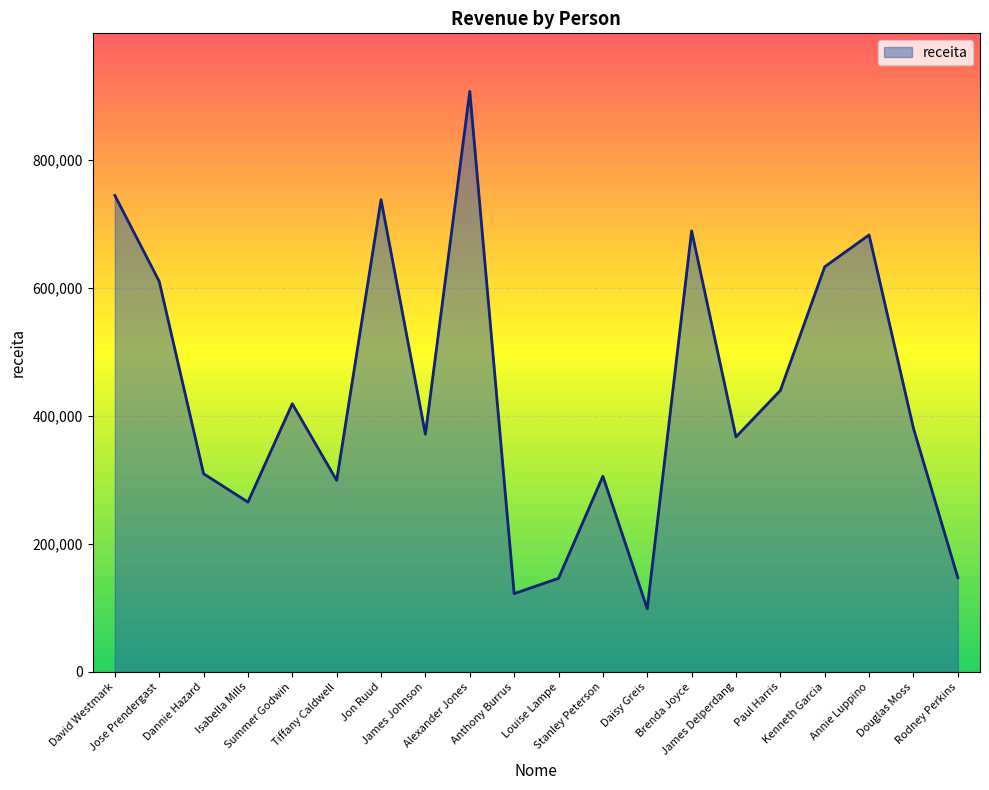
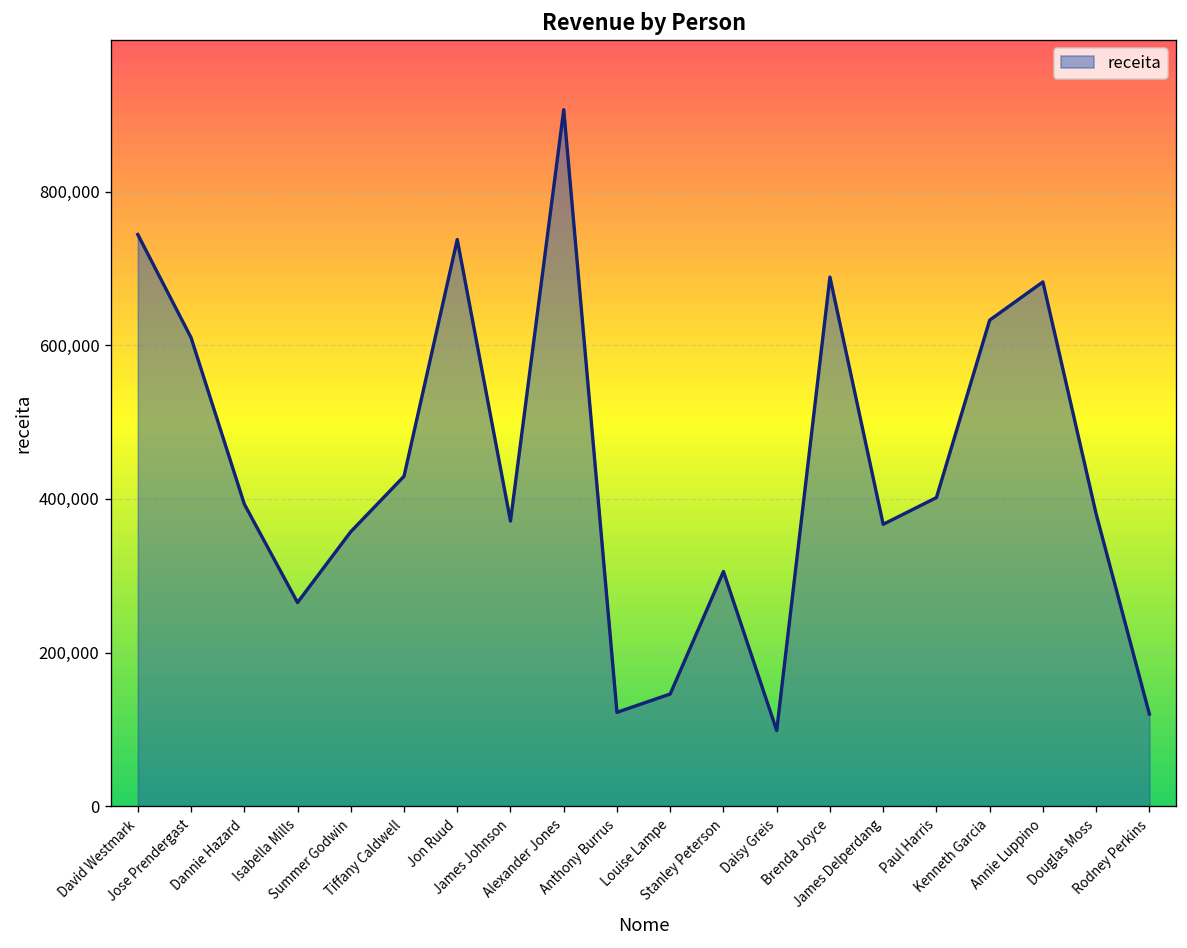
Dannie Hazard: 310,000 -> 390,000
Summer Godwin: 420,000 -> 360,000
Tiffany Caldwell: 300,000 -> 430,000
Paul Harris: 440,000 -> 400,000
Rodney Perkins: 150,000 -> 120,000
